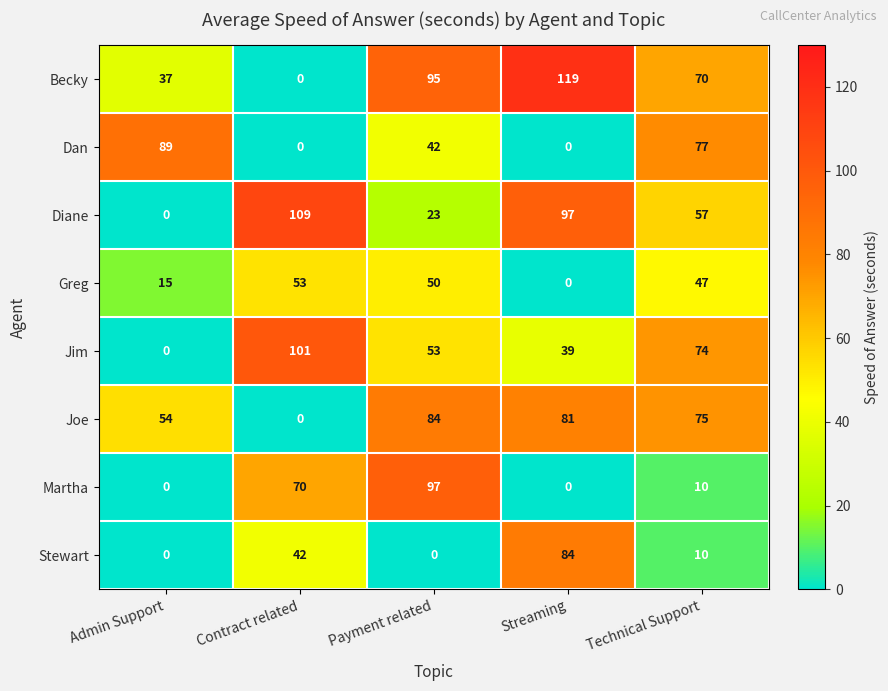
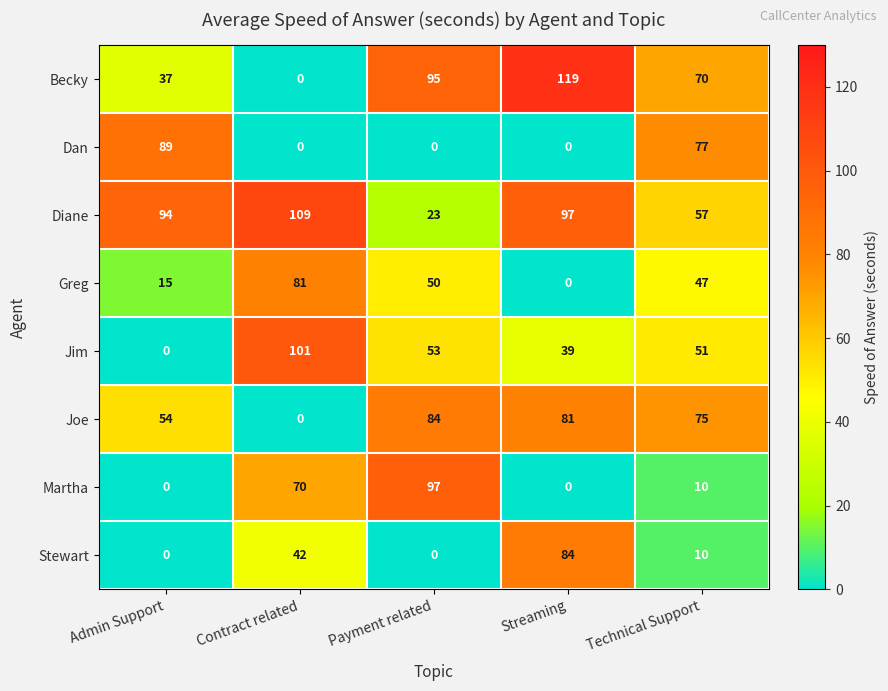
Dan, Payment related: 42 -> 0
Diane, Admin Support: 0 -> 94
Greg, Contract related: 53 -> 81
Jim, Technical Support: 74 -> 51
